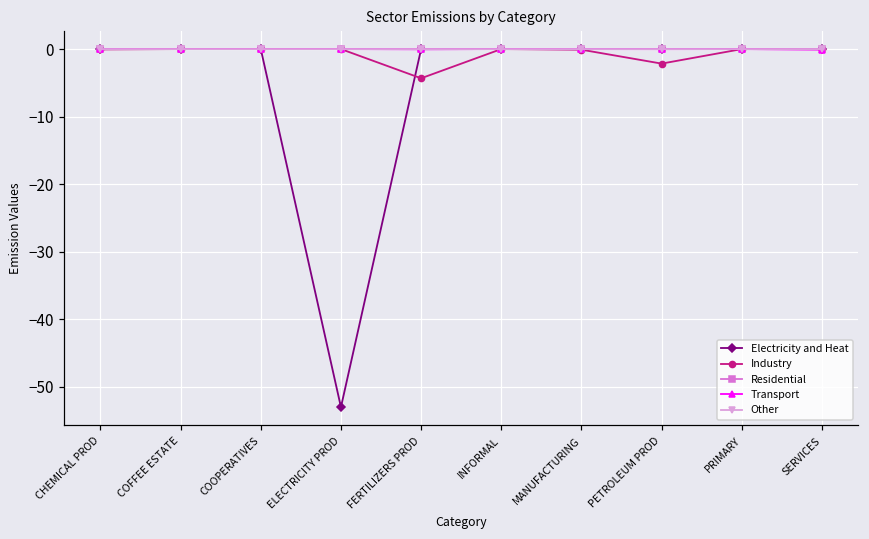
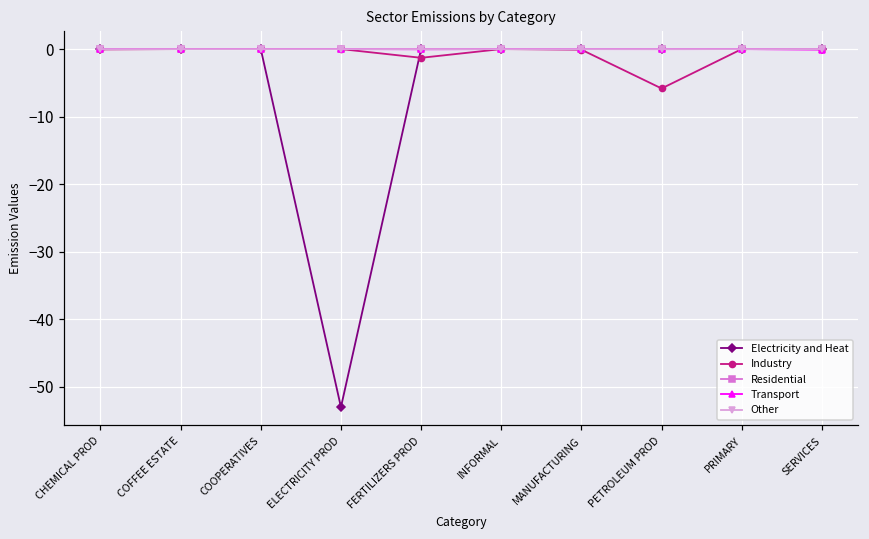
Industry, FERTILIZERS PROD: -4 -> -1
Industry, PETROLEUM PROD: -2 -> -6
